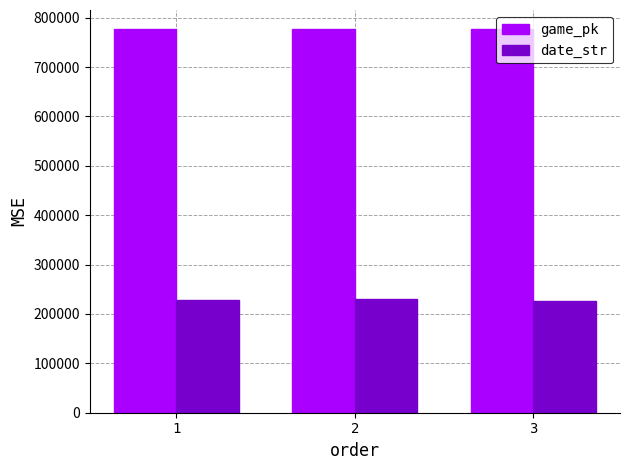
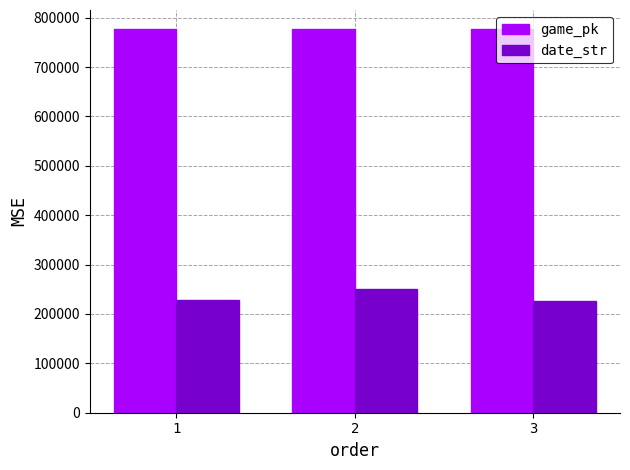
date_str, 2: 230000 -> 250000
